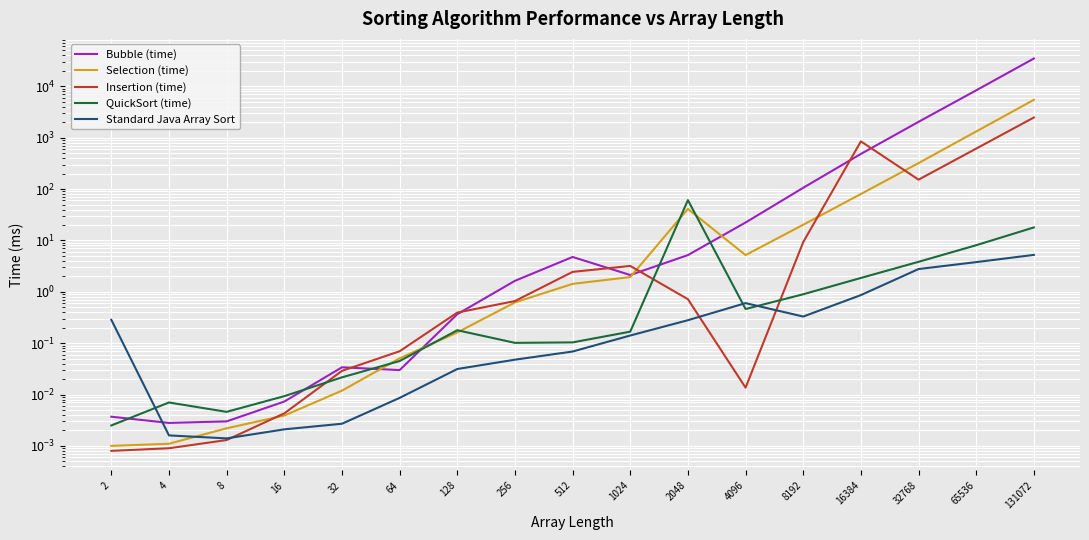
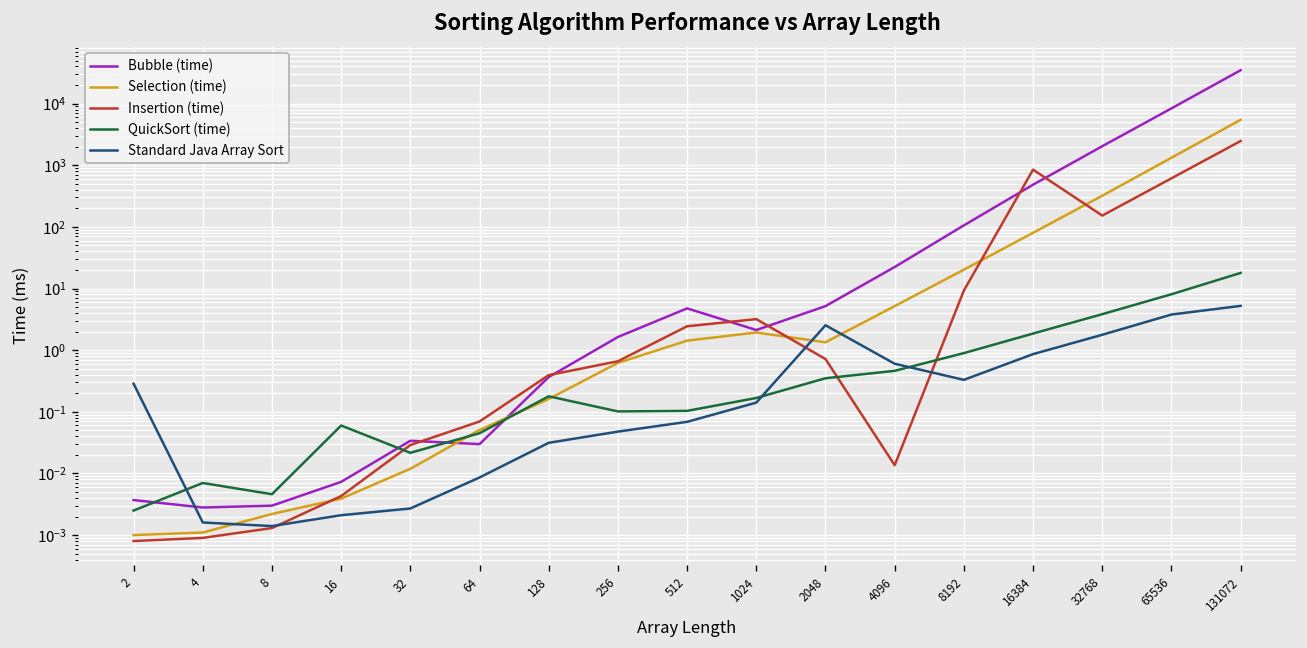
QuickSort (time), 16: 0.009 -> 0.06
Selection (time), 2048: 40 -> 1.3
QuickSort (time), 2048: 60 -> 0.4
Standard Java Array Sort, 2048: 0.3 -> 3
Standard Java Array Sort, 32768: 3 -> 1.8
